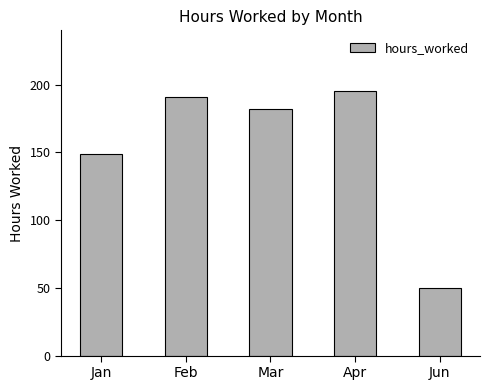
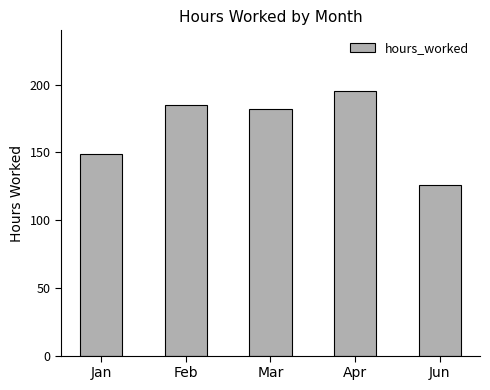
Feb: 191 -> 185
Jun: 50 -> 126
